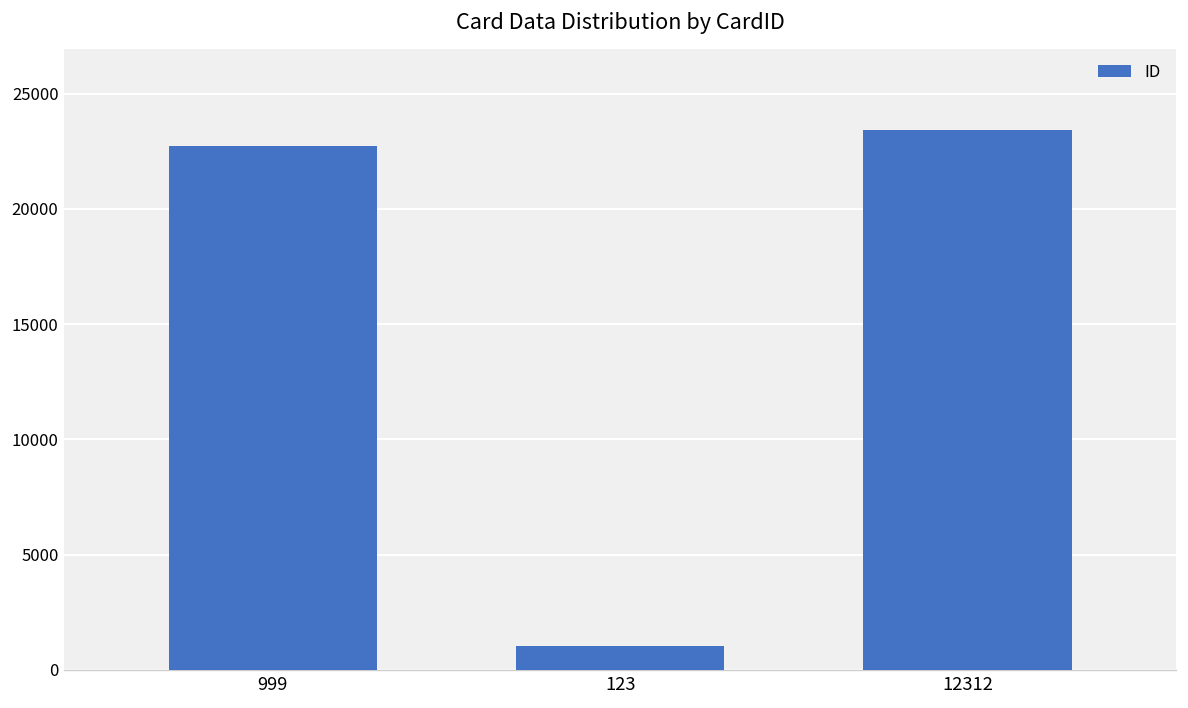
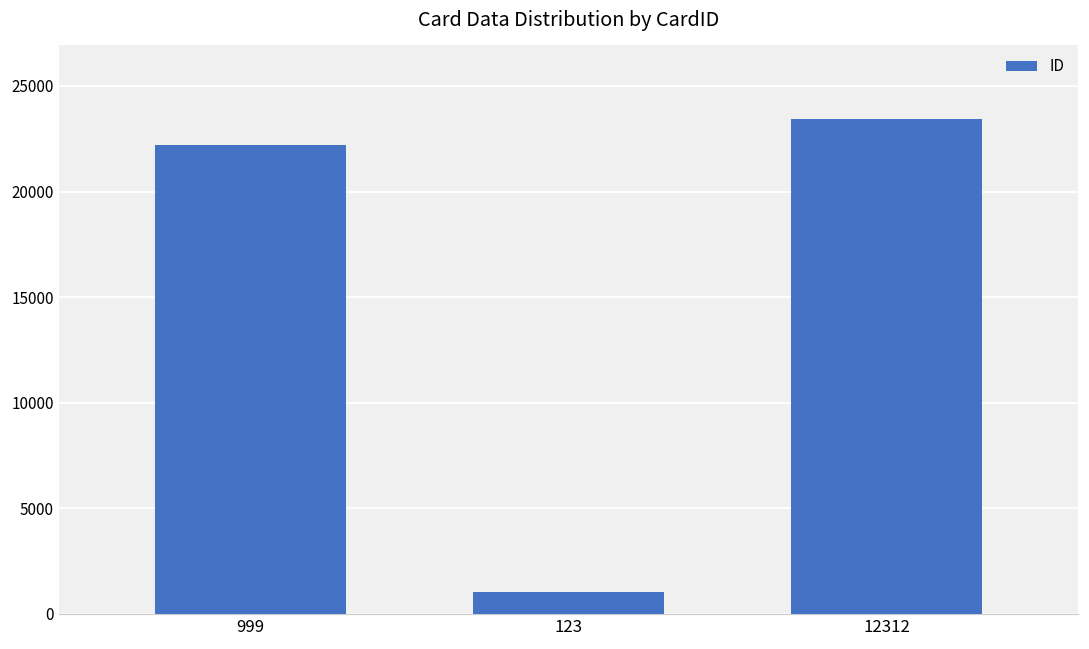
999: 22700 -> 22200
